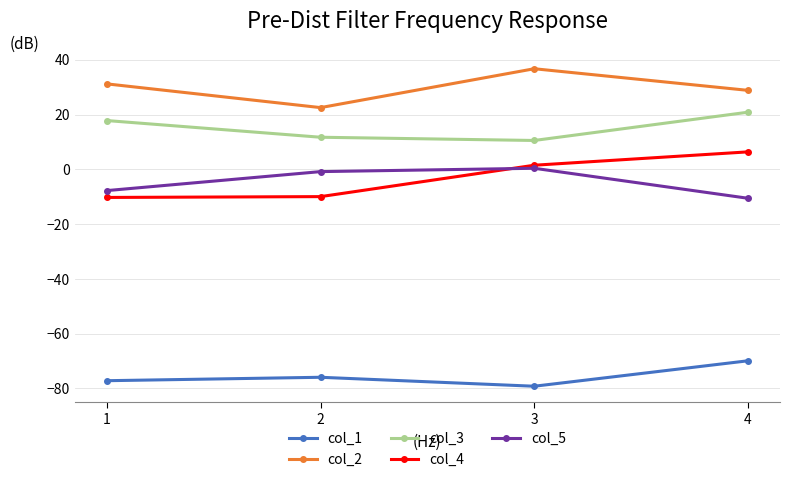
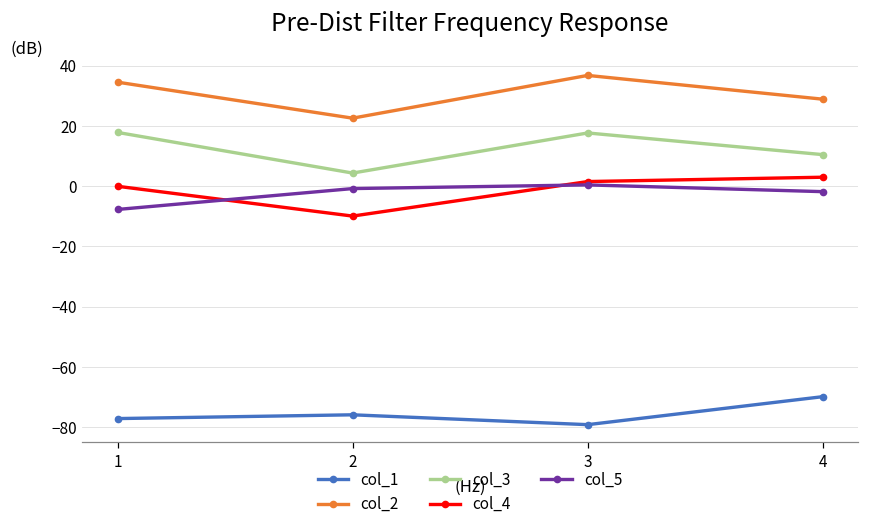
col_2, 1: 31 -> 34
col_4, 1: -10 -> 0
col_3, 2: 12 -> 4
col_3, 3: 11 -> 18
col_3, 4: 21 -> 10
col_4, 4: 6 -> 3
col_5, 4: -11 -> -2
